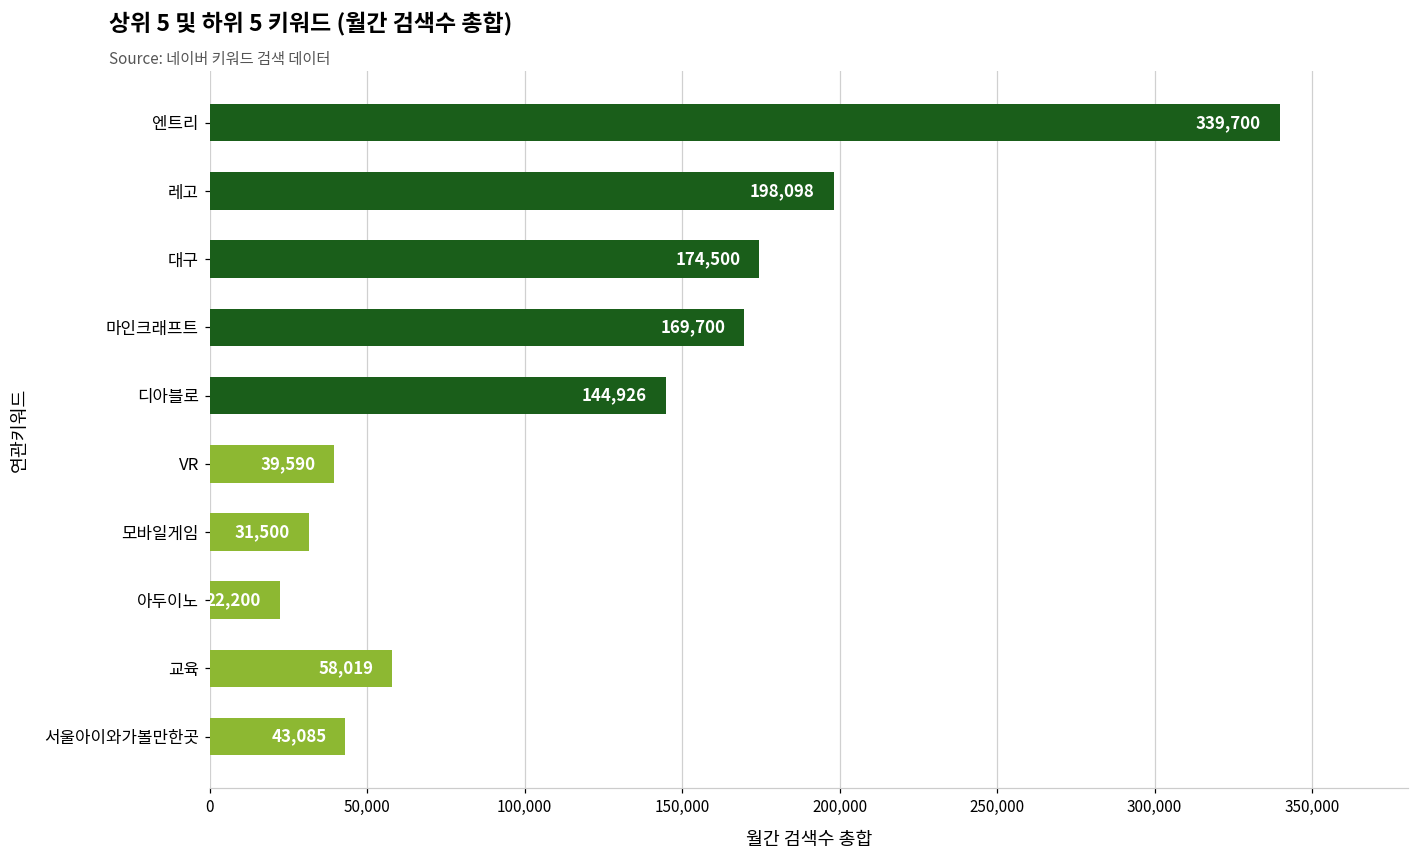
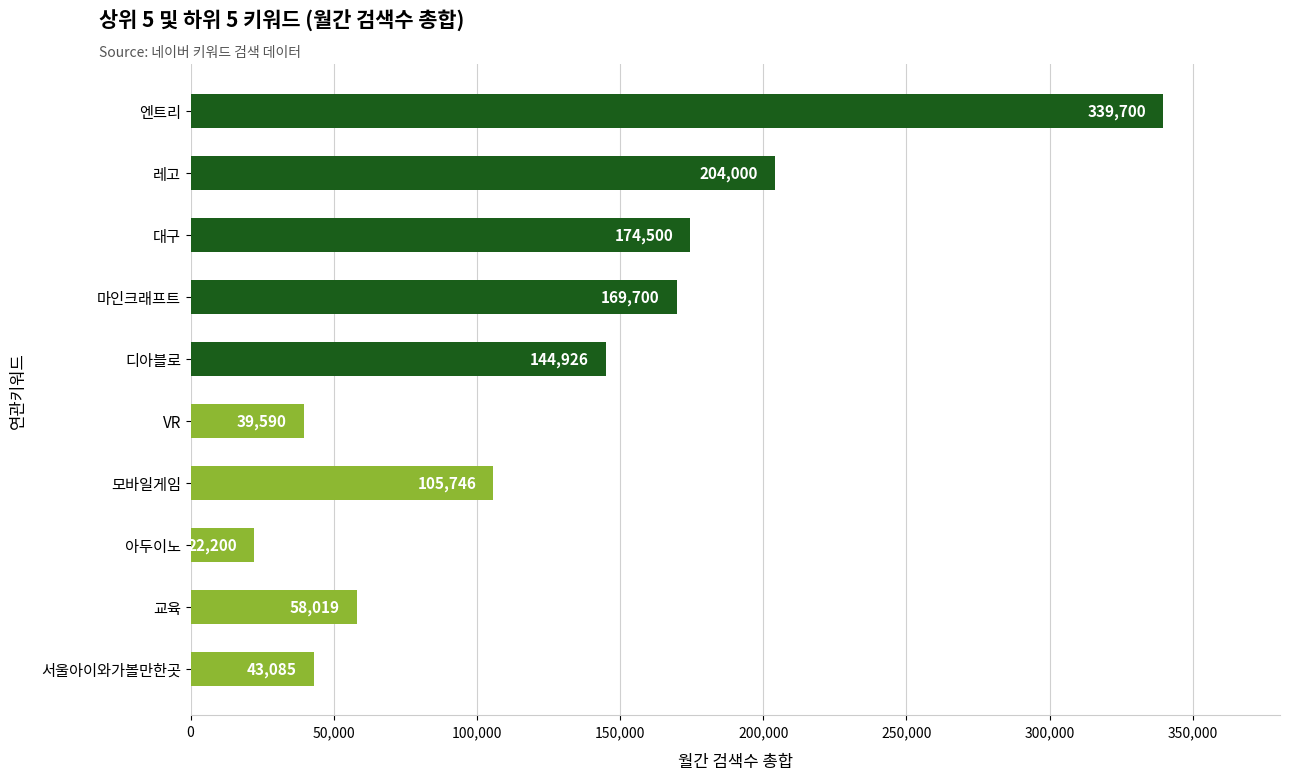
레고: 198,098 -> 204,000
모바일게임: 31,500 -> 105,746
